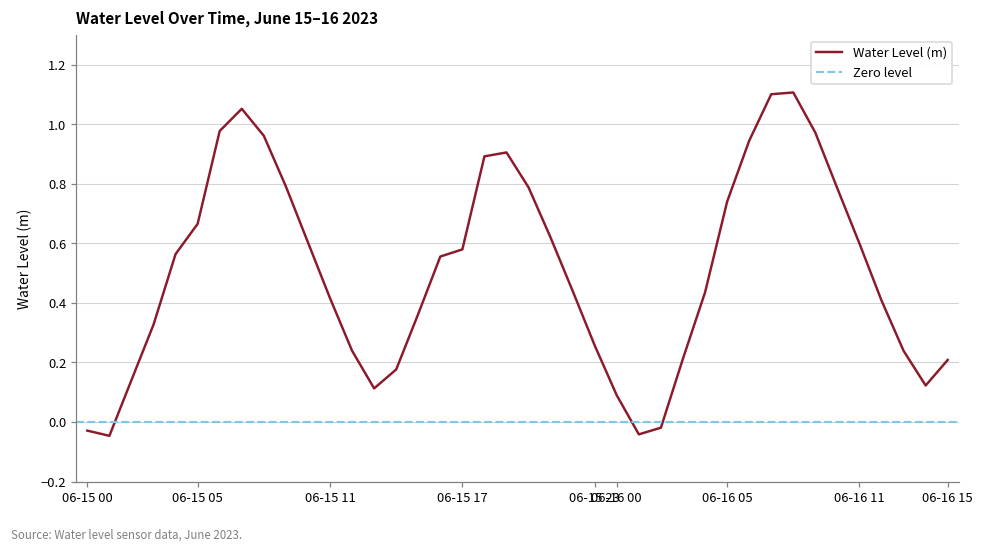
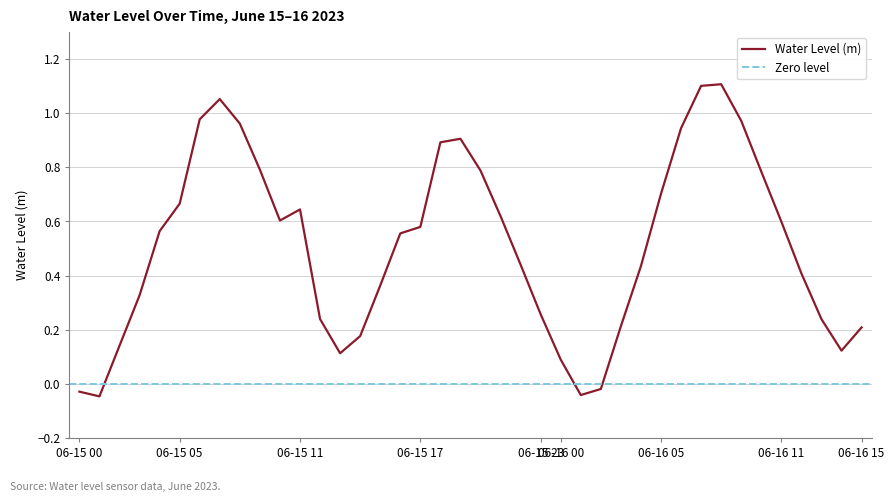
06-15 11: 0.42 -> 0.64
06-16 05: 0.74 -> 0.70
